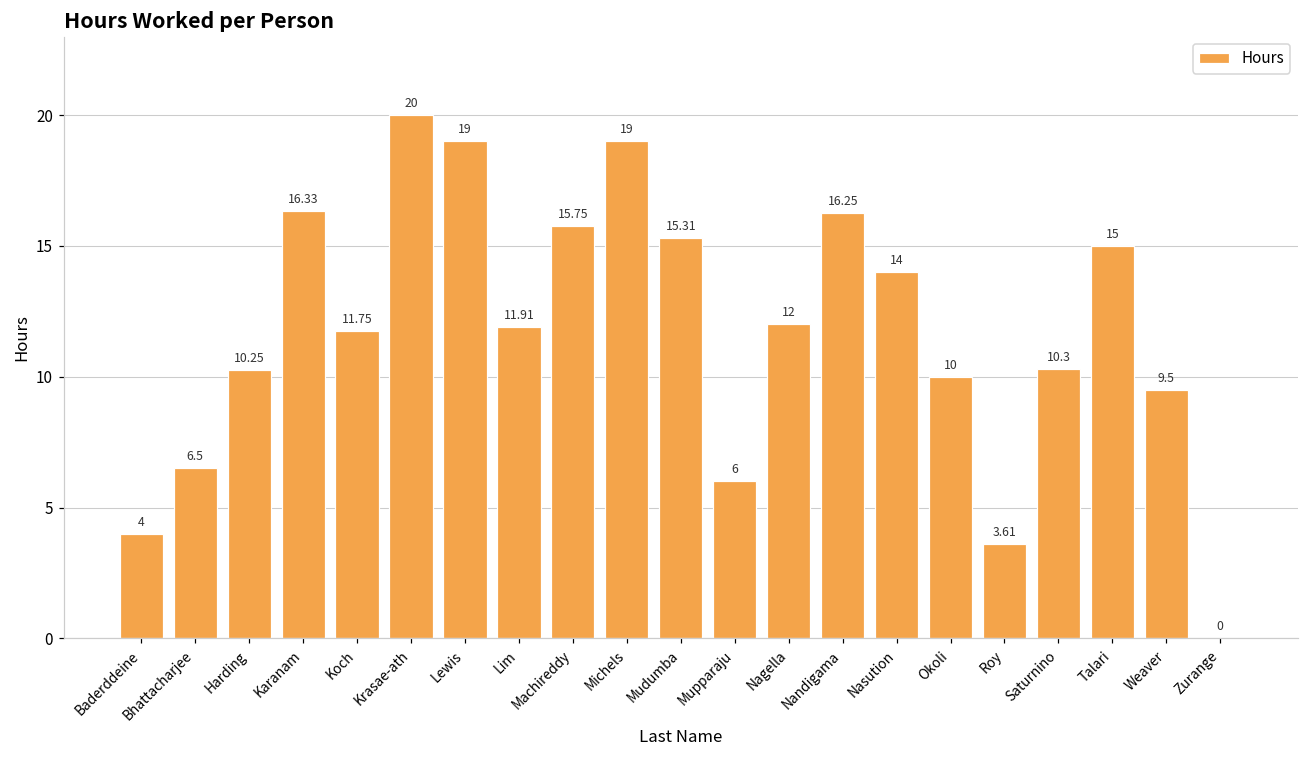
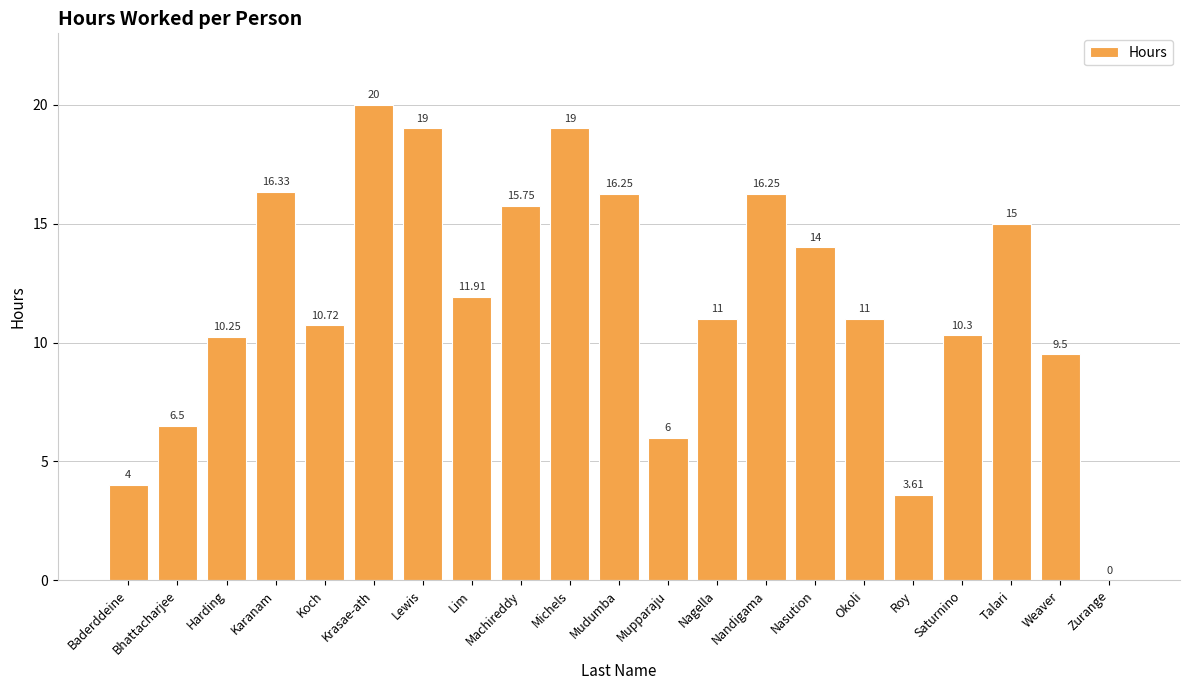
Koch: 11.75 -> 10.72
Mudumba: 15.31 -> 16.25
Nagella: 12 -> 11
Okoli: 10 -> 11
